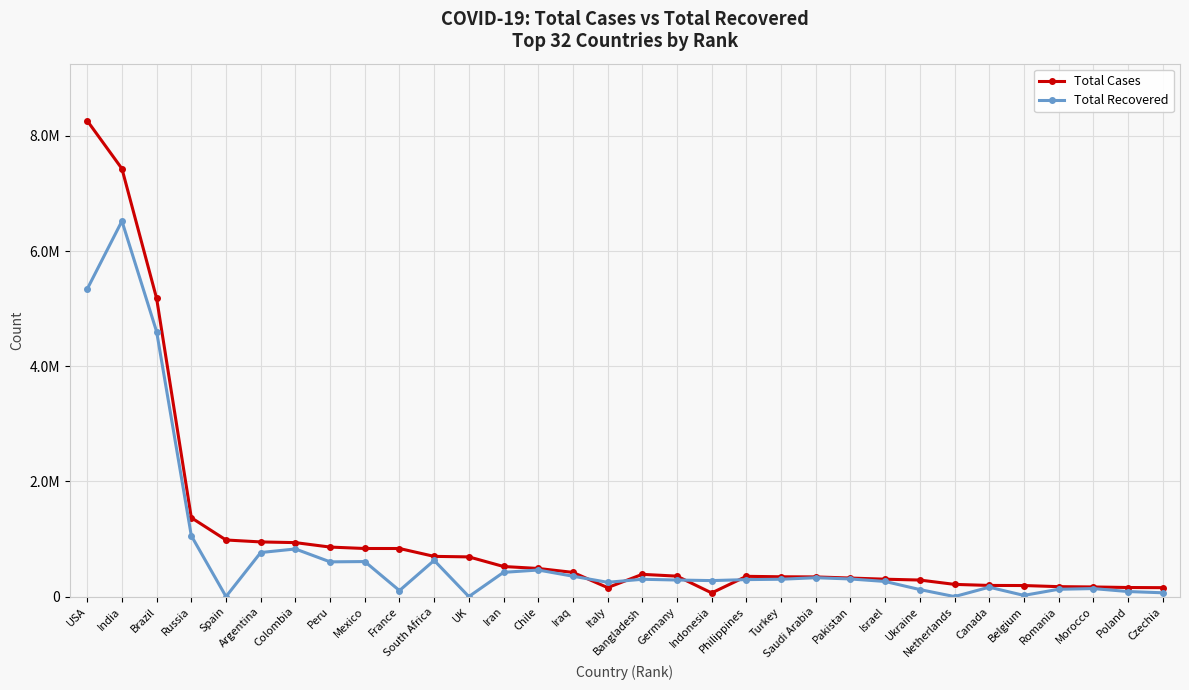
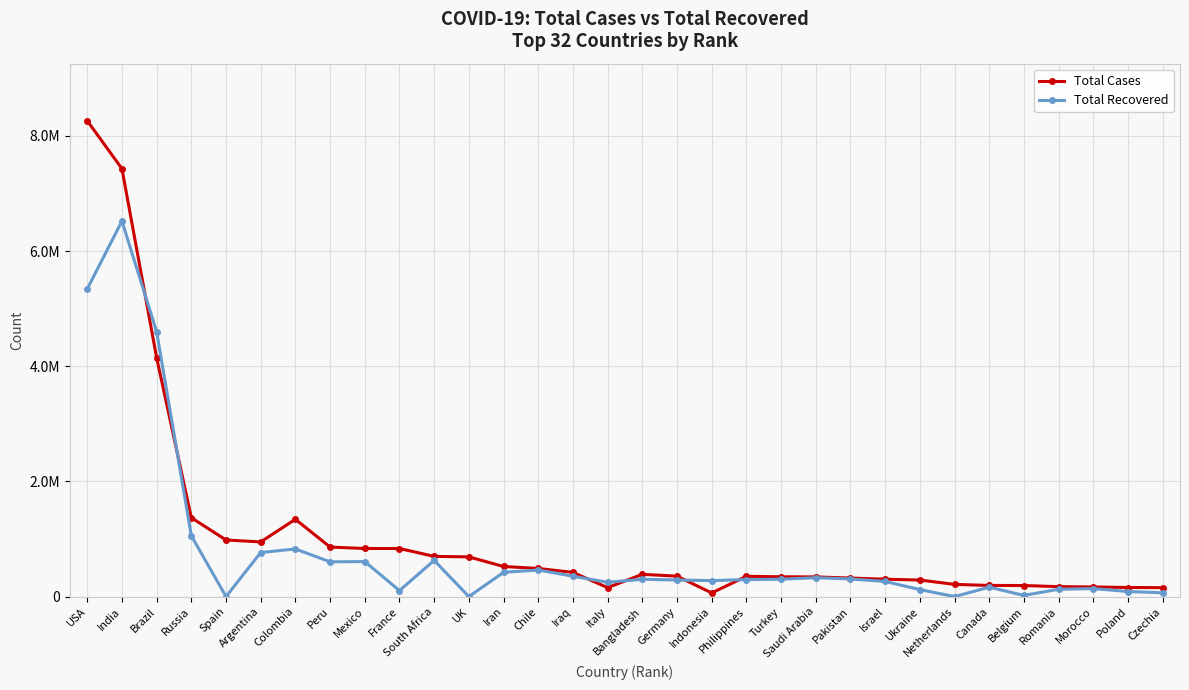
Total Cases, Brazil: 5200000 -> 4100000
Total Cases, Colombia: 900000 -> 1300000
